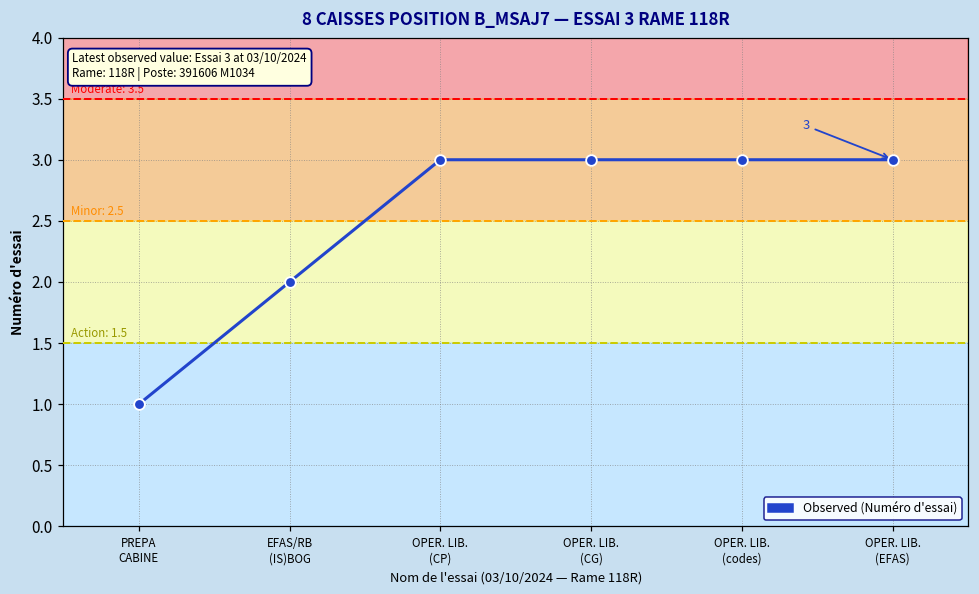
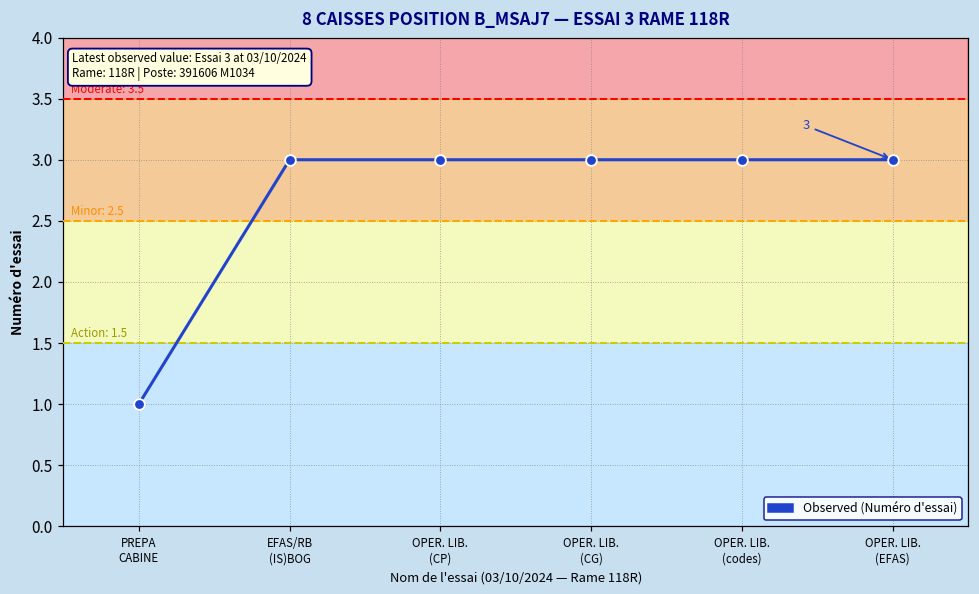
EFAS/RB (IS)BOG: 2 -> 3
